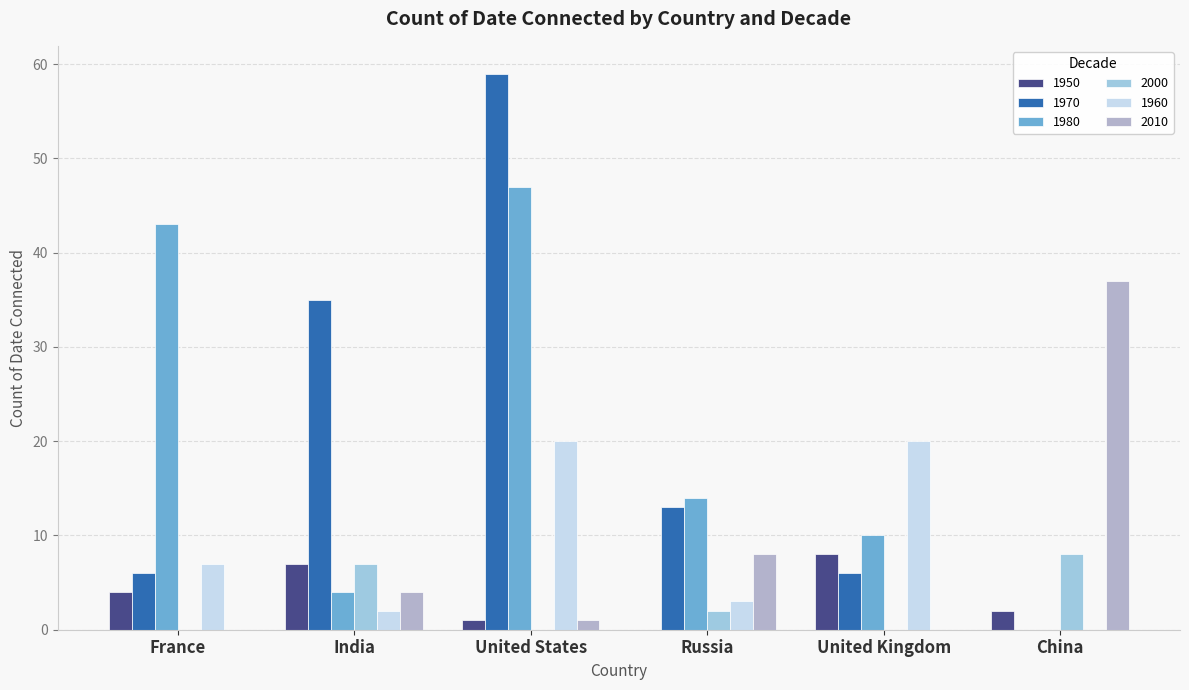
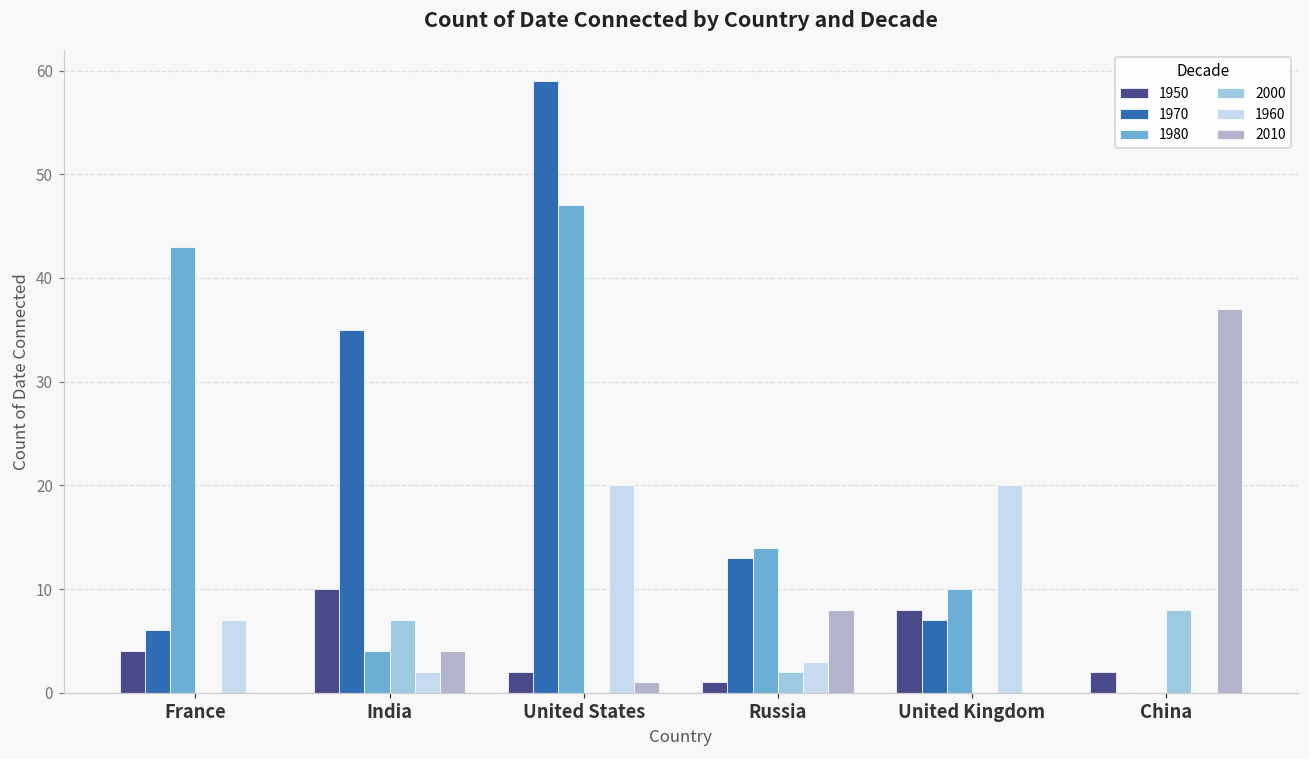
1950, India: 7 -> 10
1950, United States: 1 -> 2
1950, Russia: 0 -> 1
1970, United Kingdom: 6 -> 7
